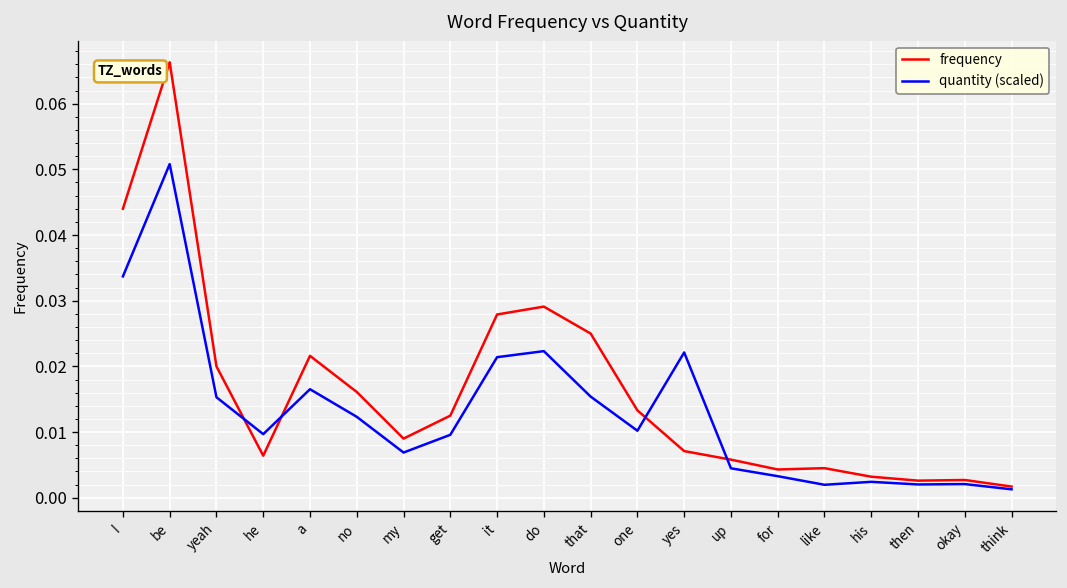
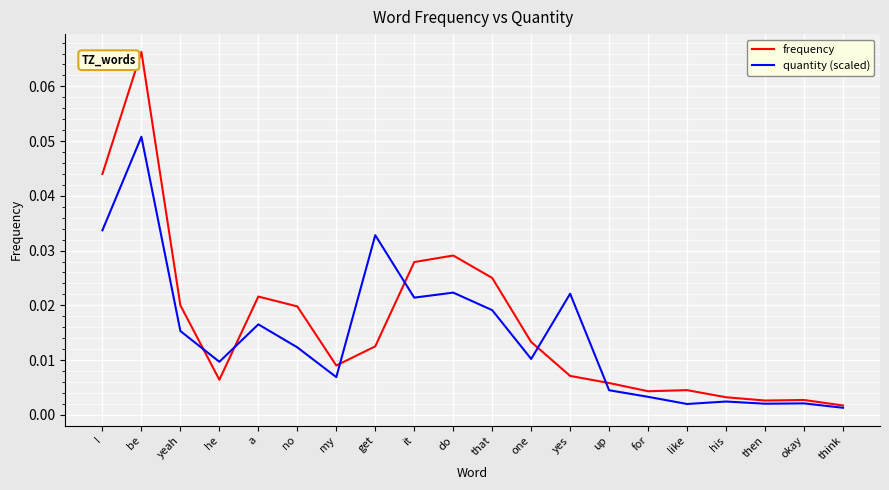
frequency, no: 0.016 -> 0.020
quantity (scaled), get: 0.010 -> 0.033
quantity (scaled), that: 0.015 -> 0.019
